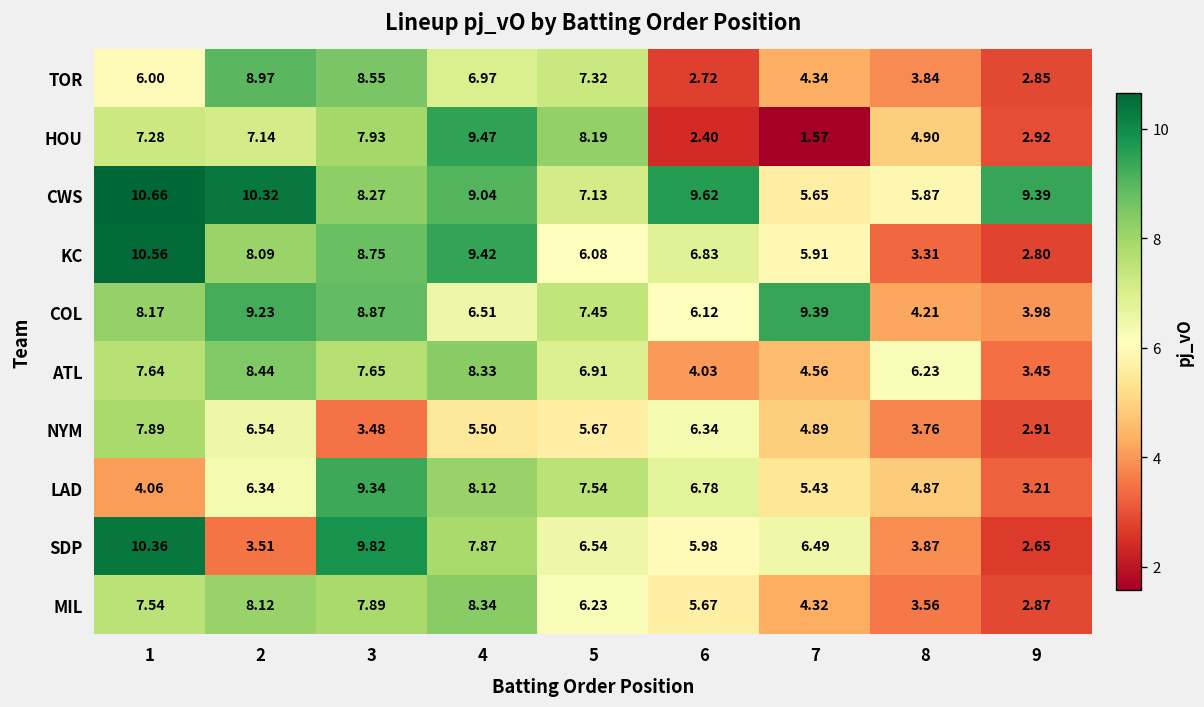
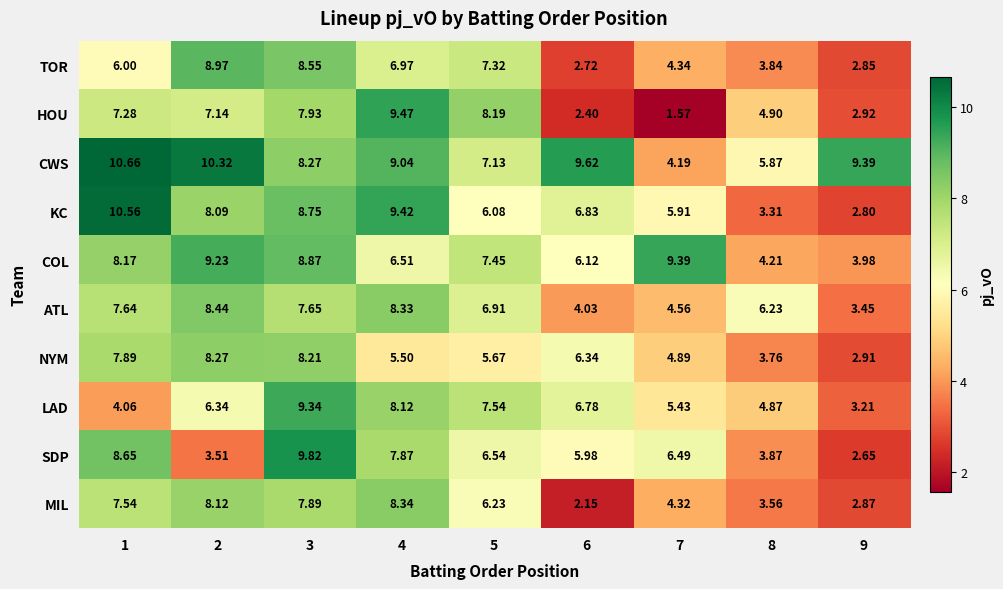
CWS, 7: 5.65 -> 4.19
NYM, 2: 6.54 -> 8.27
NYM, 3: 3.48 -> 8.21
SDP, 1: 10.36 -> 8.65
MIL, 6: 5.67 -> 2.15
